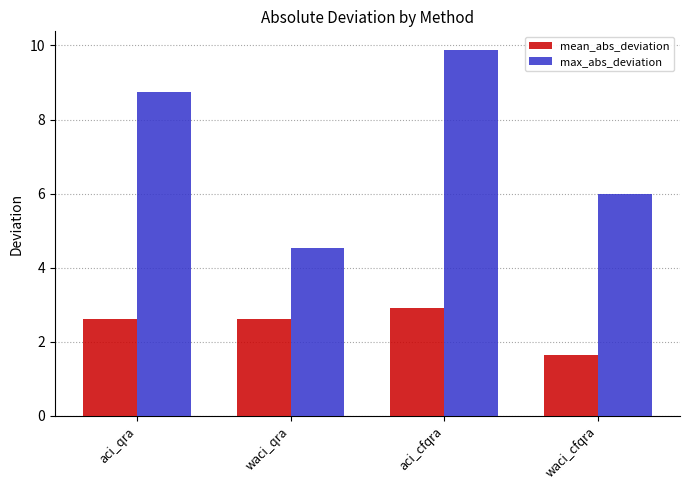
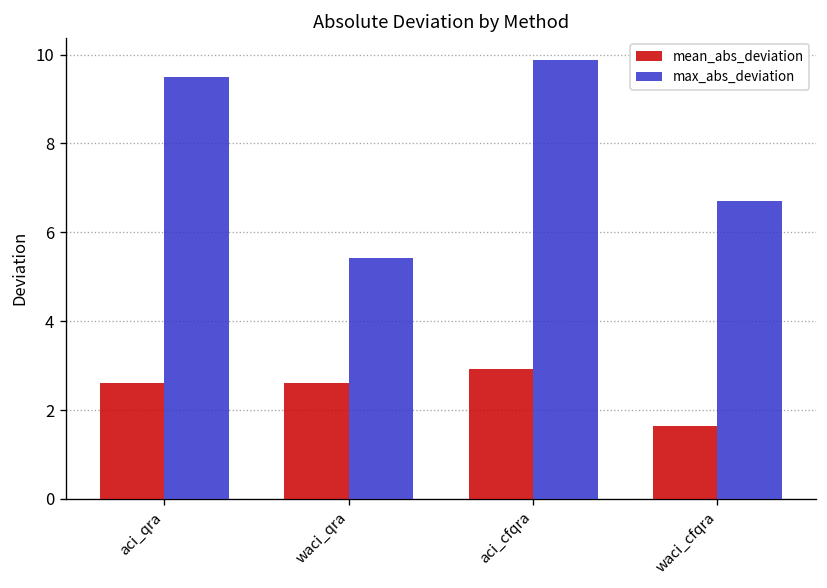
max_abs_deviation, aci_qra: 8.8 -> 9.5
max_abs_deviation, waci_qra: 4.5 -> 5.4
max_abs_deviation, waci_cfqra: 6.0 -> 6.7
